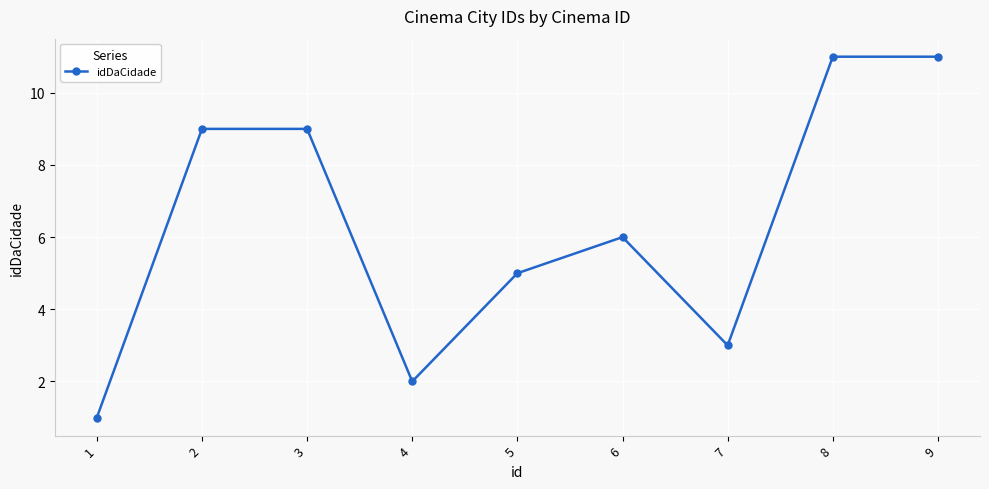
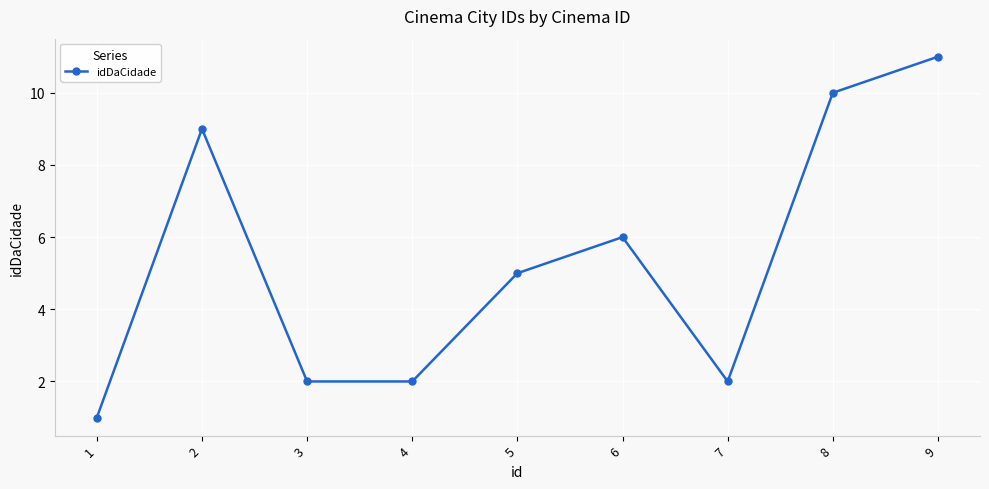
3: 9 -> 2
7: 3 -> 2
8: 11 -> 10
